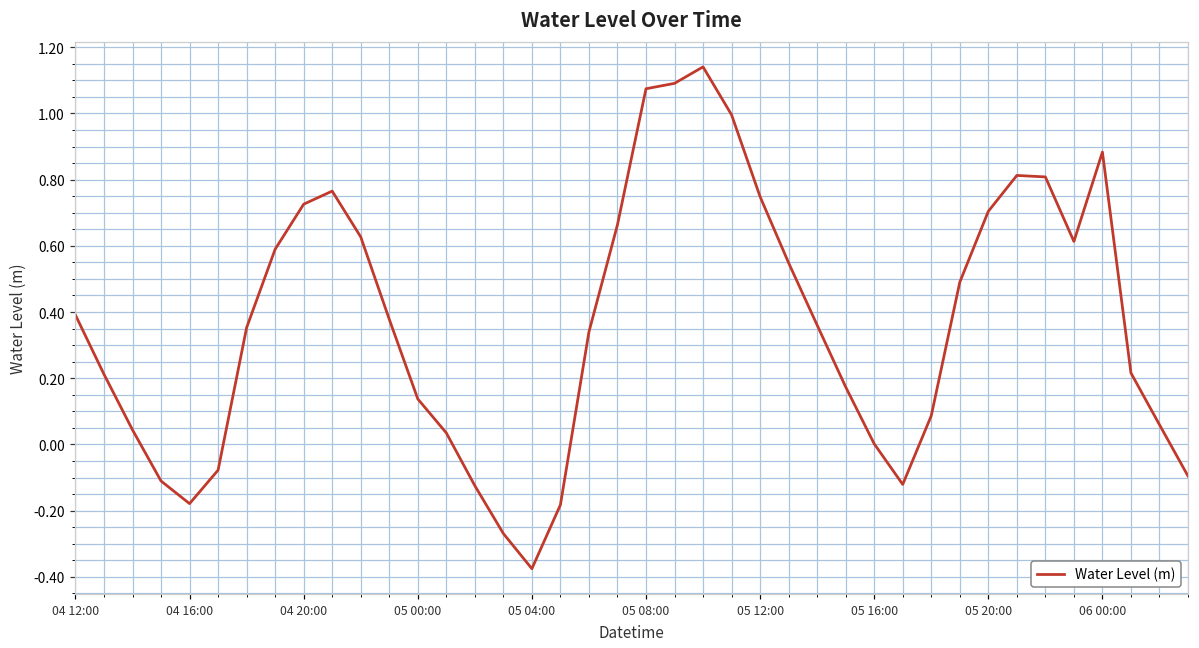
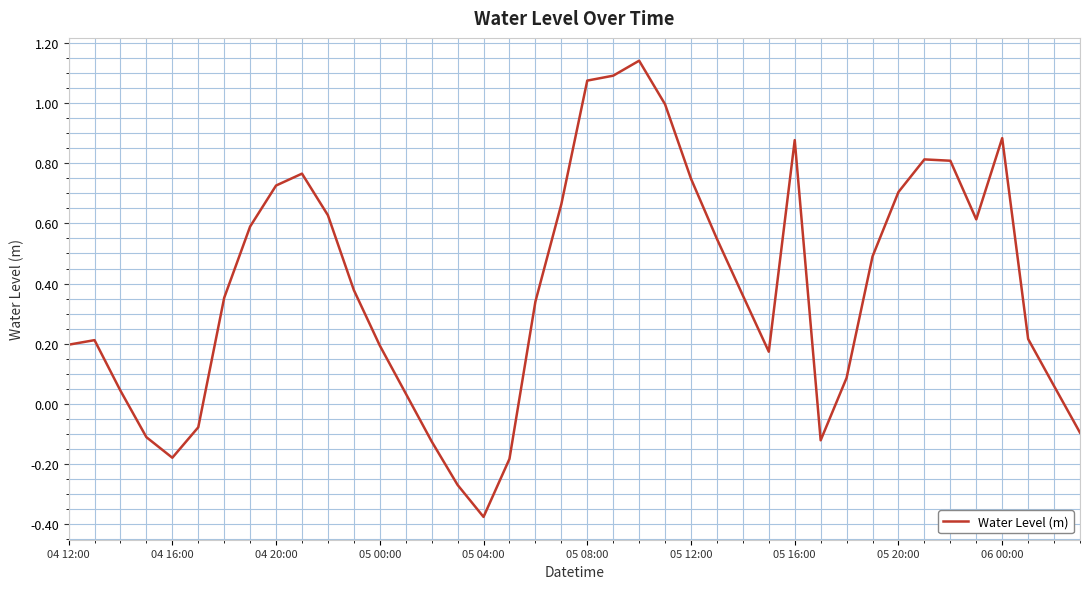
04 12:00: 0.39 -> 0.20
05 00:00: 0.14 -> 0.19
05 16:00: 0.00 -> 0.88
